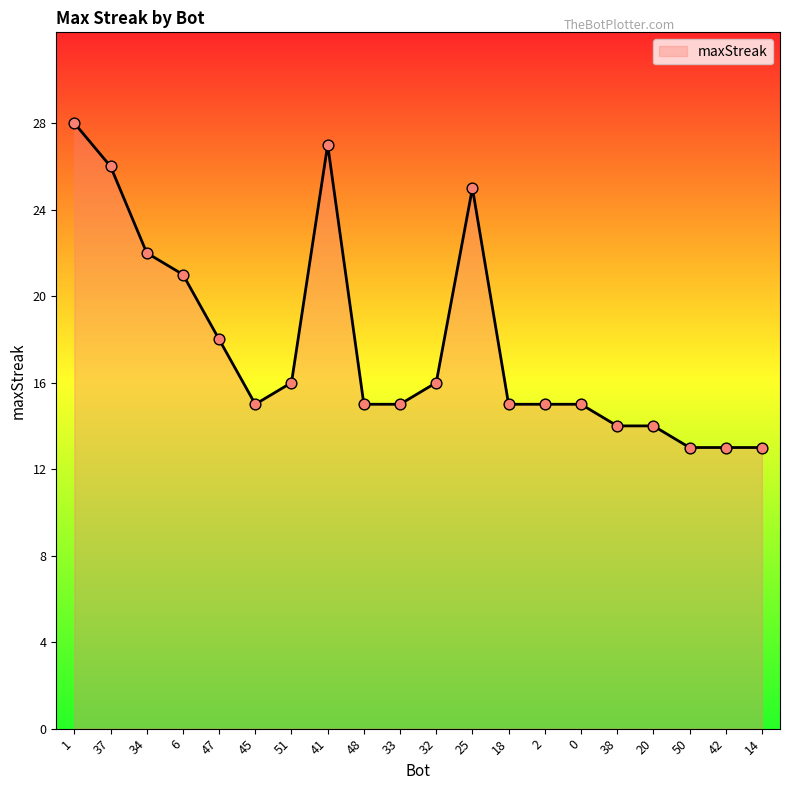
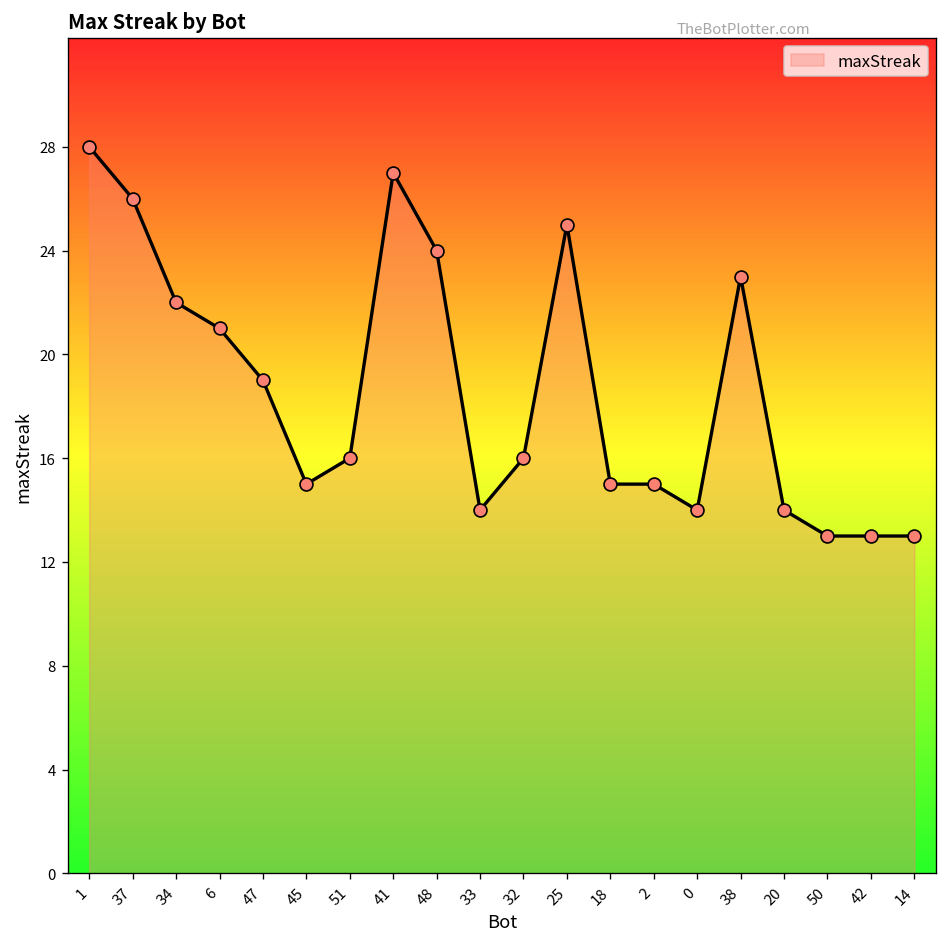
47: 18 -> 19
48: 15 -> 24
33: 15 -> 14
0: 15 -> 14
38: 14 -> 23
